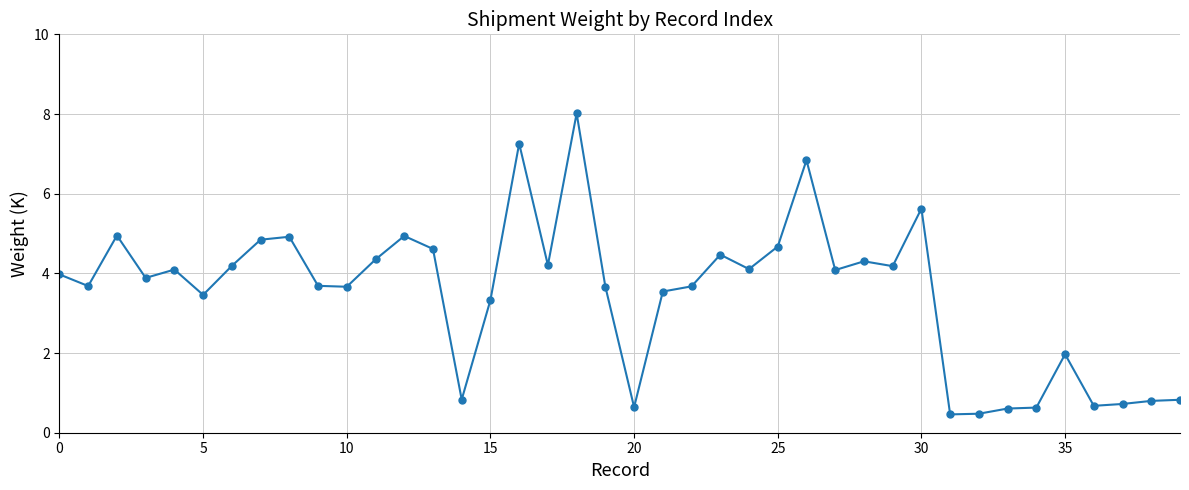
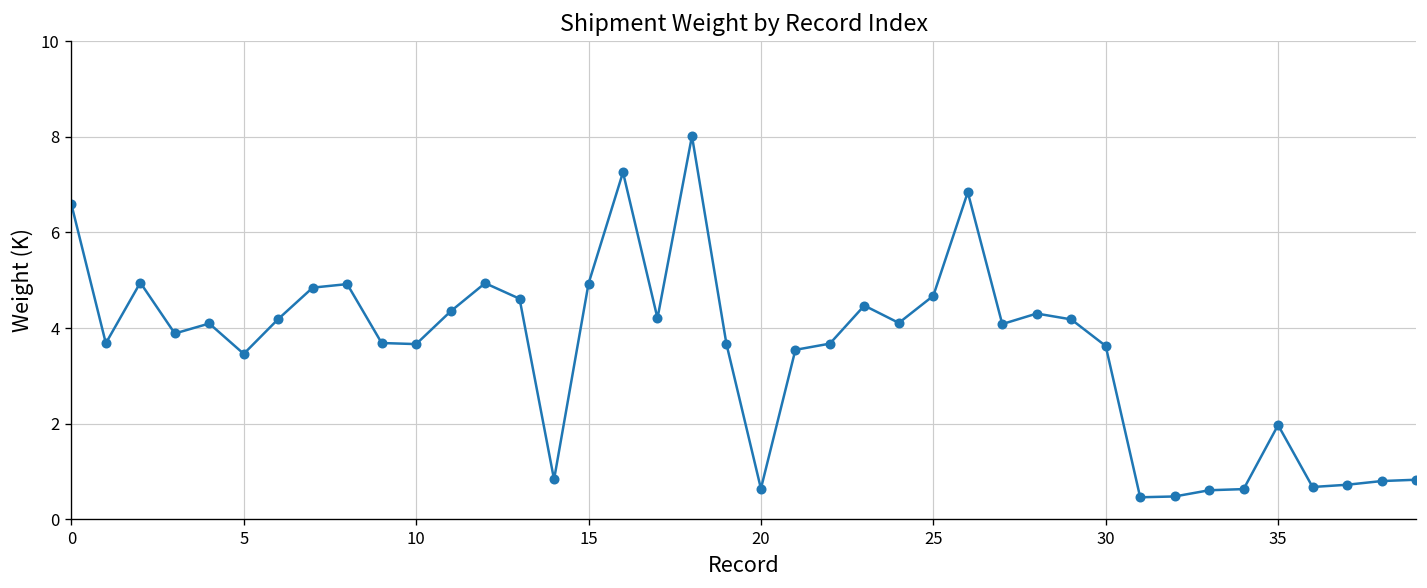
0: 4.0 -> 6.6
15: 3.3 -> 4.9
30: 5.6 -> 3.6
